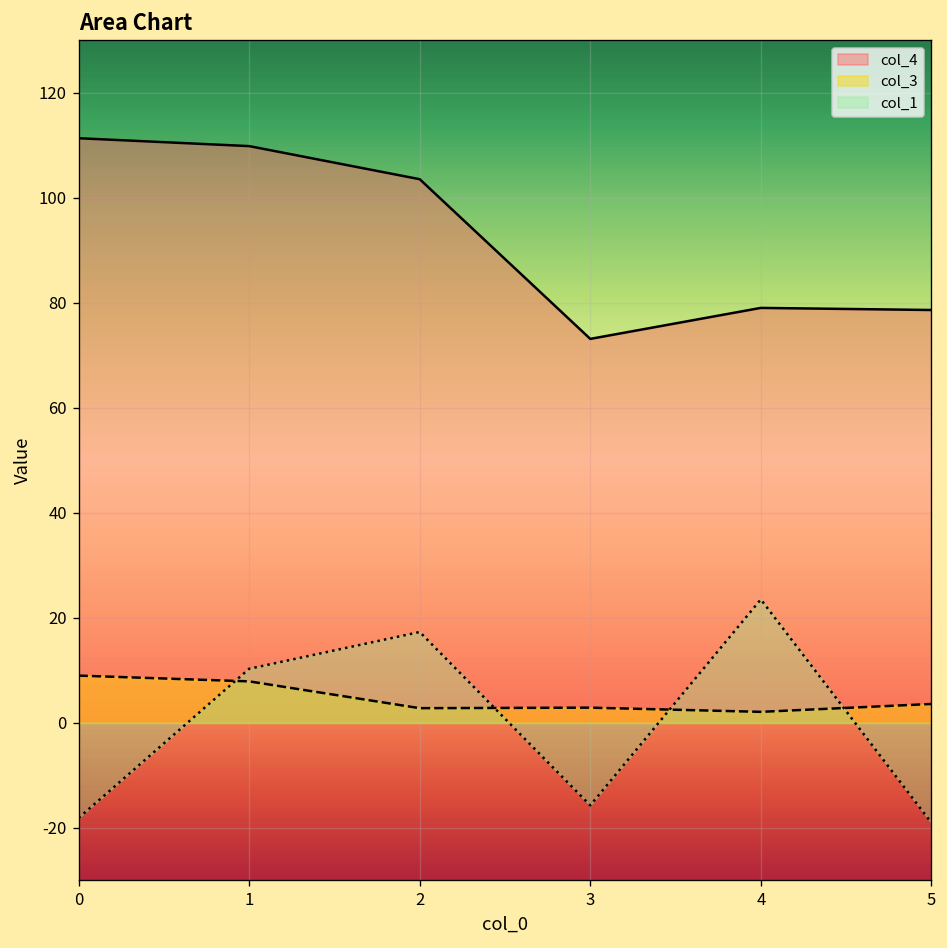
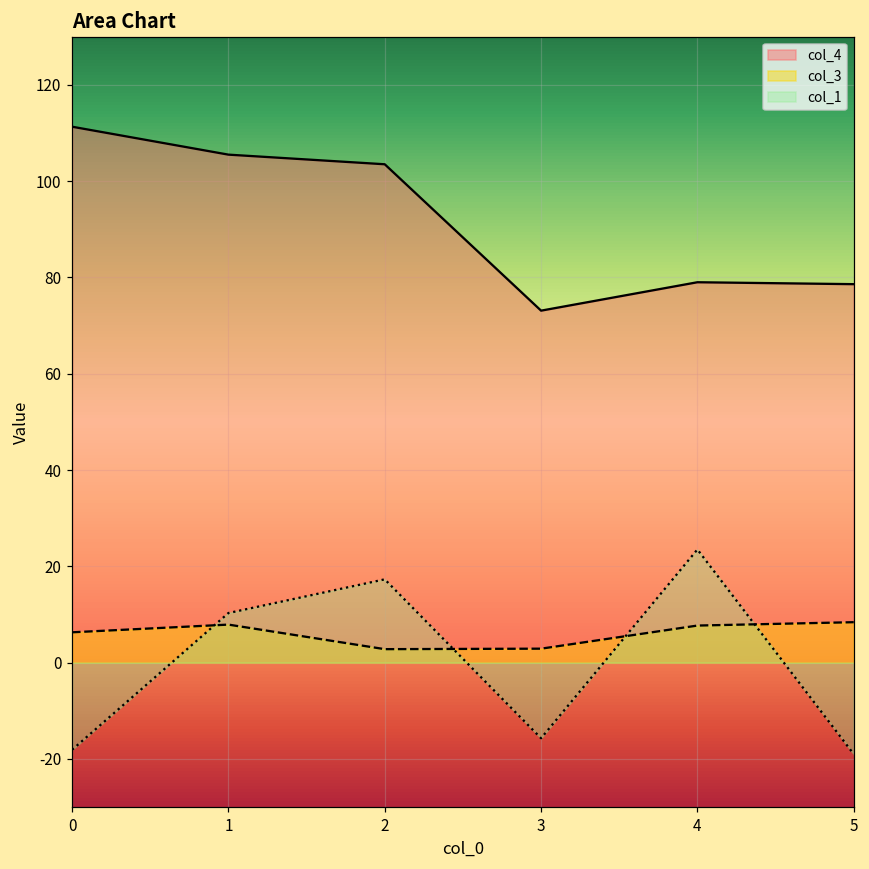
col_3, 0: 9 -> 6
col_4, 1: 110 -> 106
col_3, 4: 2 -> 8
col_3, 5: 4 -> 8
